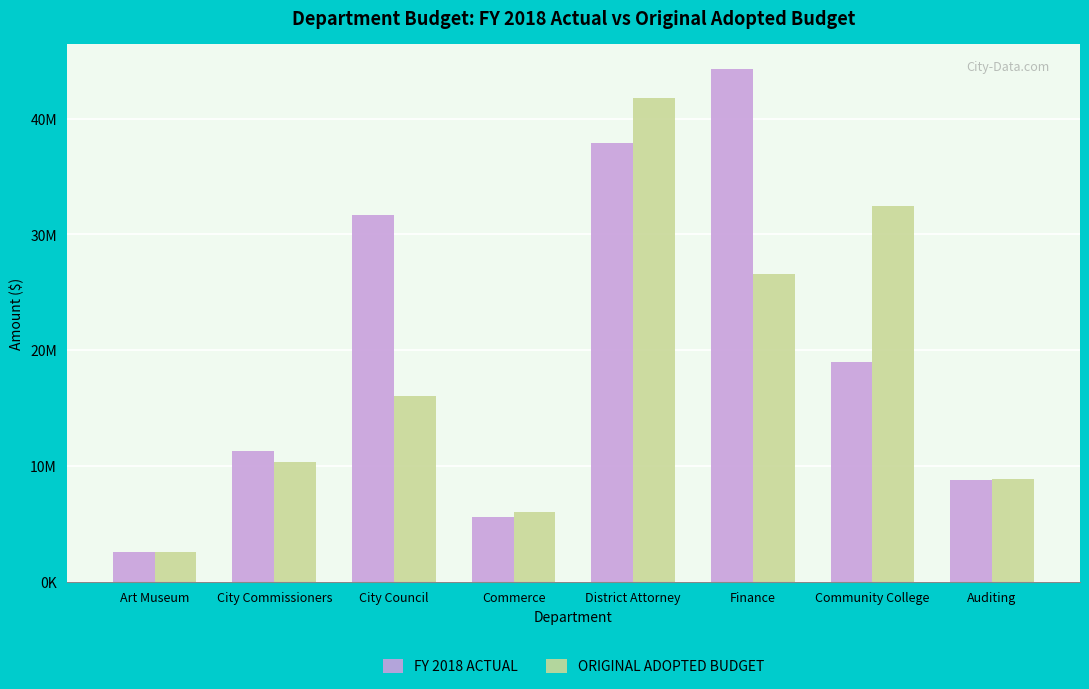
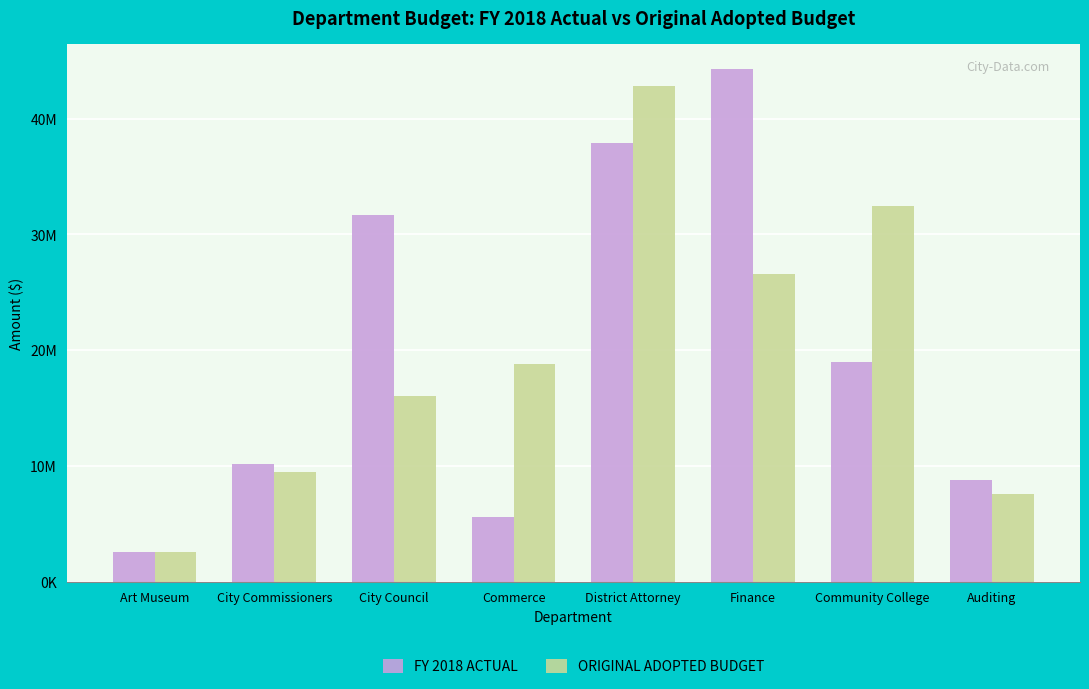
FY 2018 ACTUAL, City Commissioners: 11300000 -> 10100000
ORIGINAL ADOPTED BUDGET, City Commissioners: 10400000 -> 9500000
ORIGINAL ADOPTED BUDGET, Commerce: 6000000 -> 18800000
ORIGINAL ADOPTED BUDGET, District Attorney: 41800000 -> 42800000
ORIGINAL ADOPTED BUDGET, Auditing: 8900000 -> 7500000
